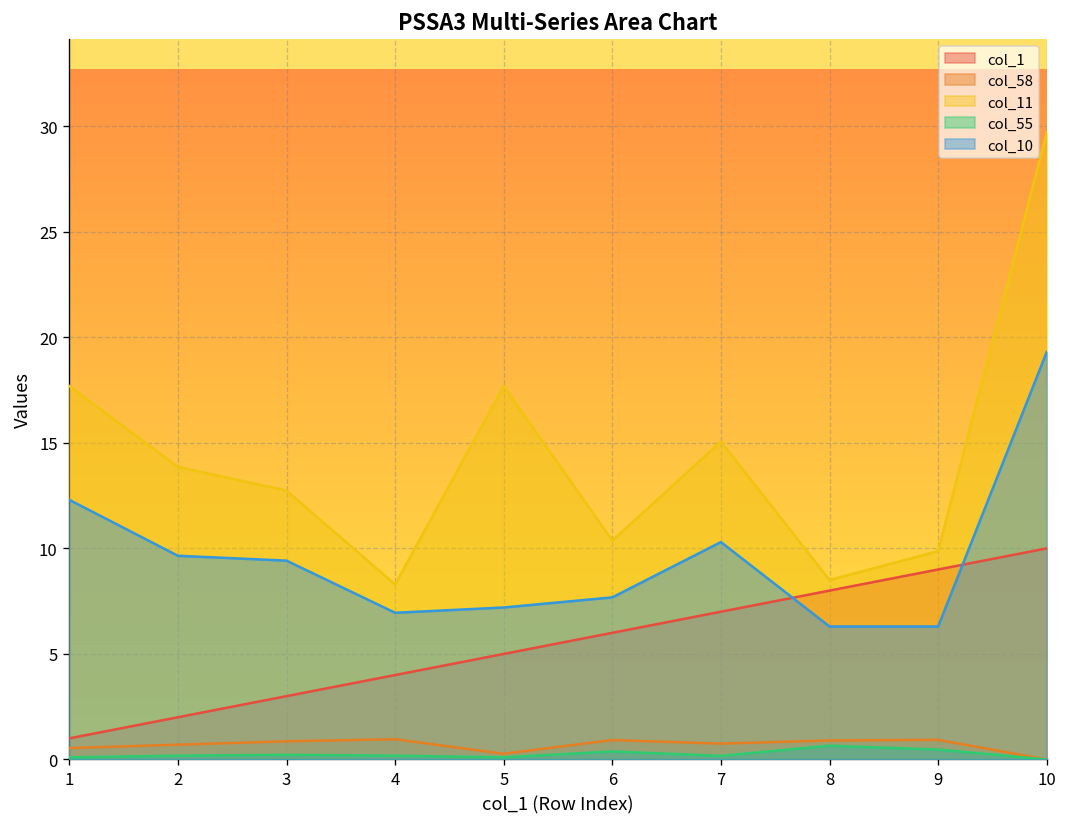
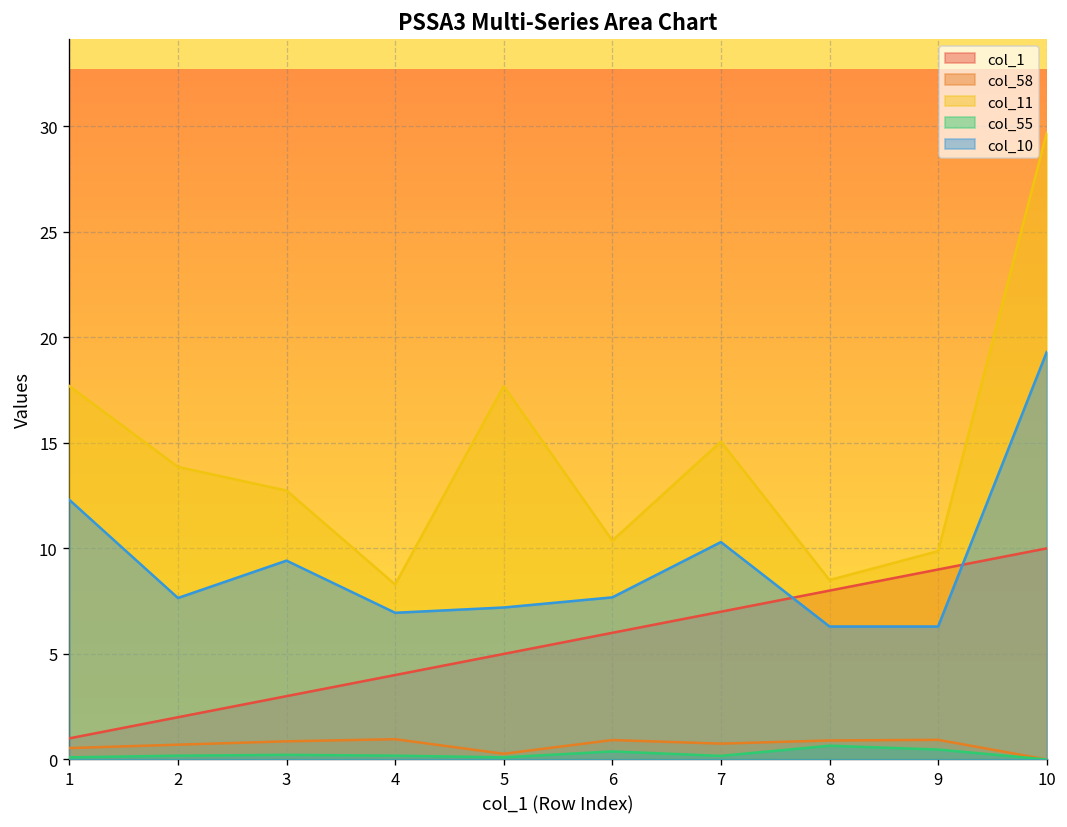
col_10, 2: 9.7 -> 7.7
